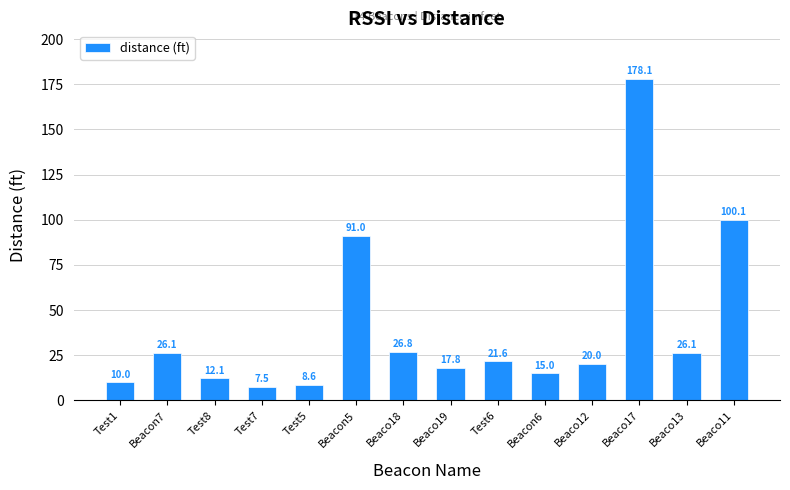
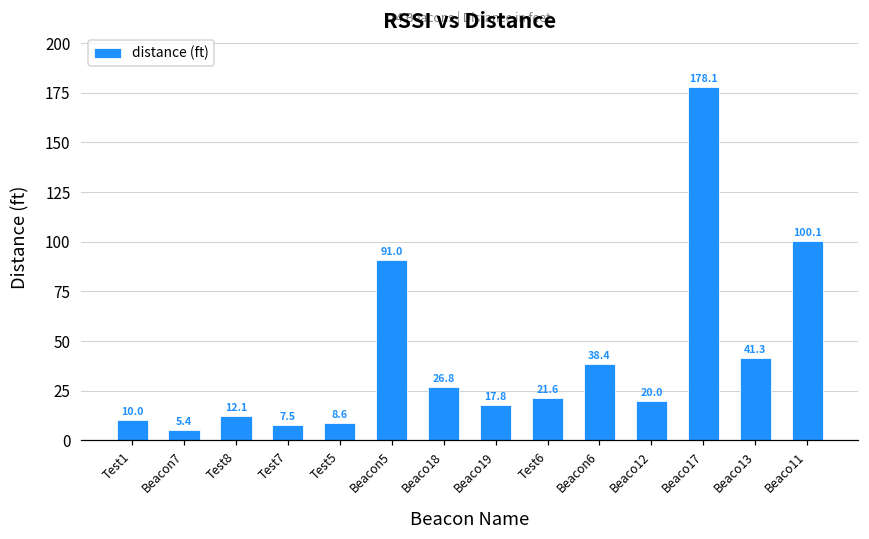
Beacon7: 26.1 -> 5.4
Beacon6: 15.0 -> 38.4
Beaco13: 26.1 -> 41.3
